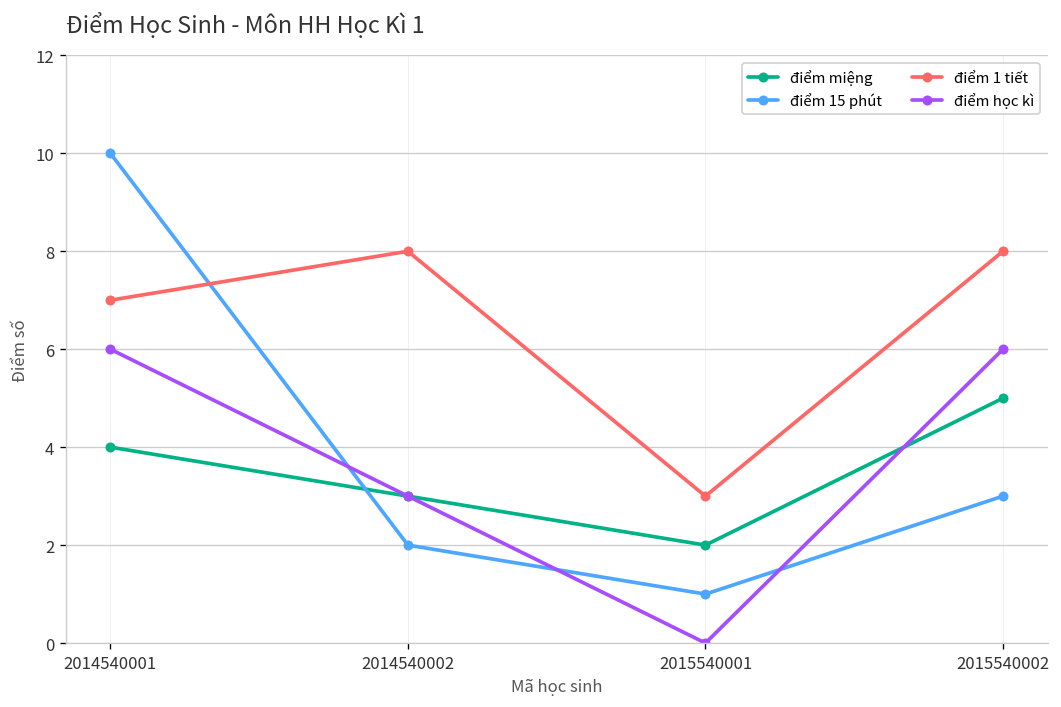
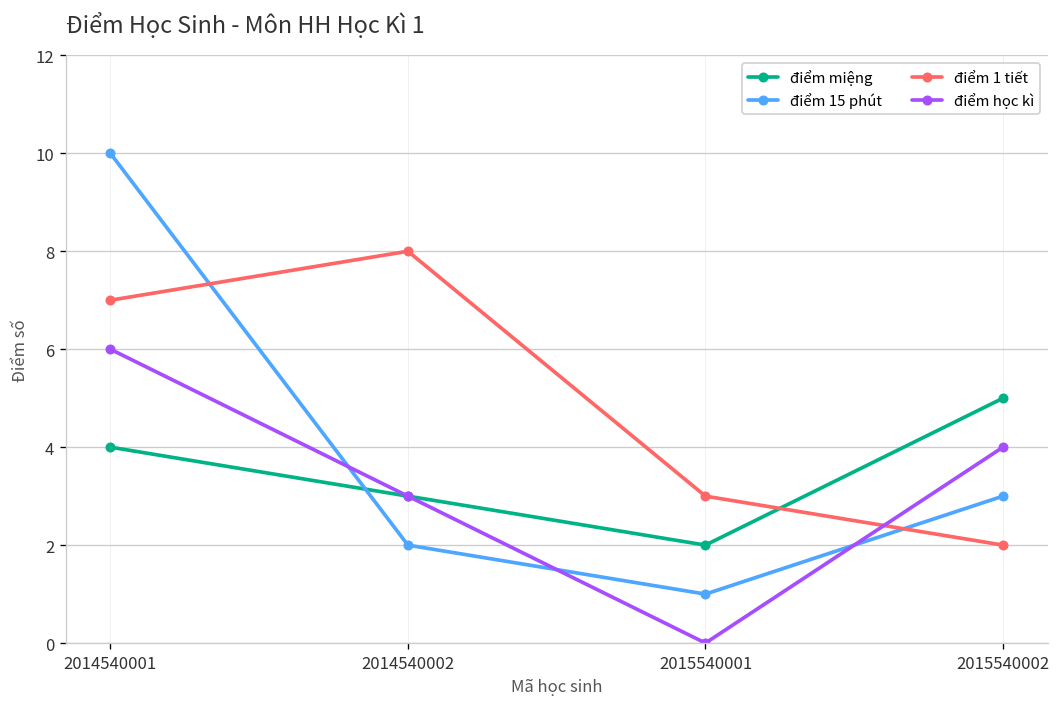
điểm 1 tiết, 2015540002: 8 -> 2
điểm học kì, 2015540002: 6 -> 4
